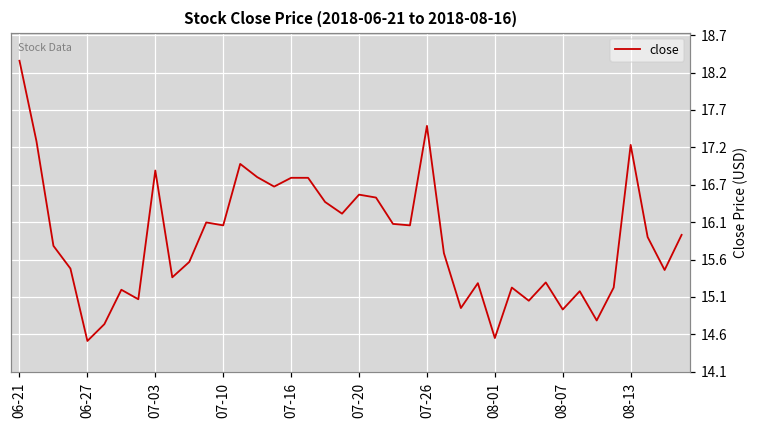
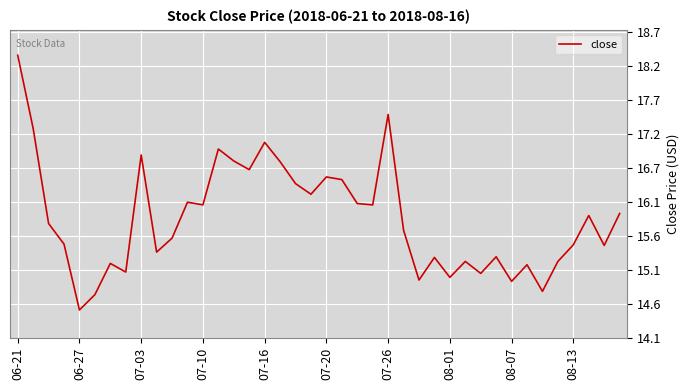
07-16: 16.8 -> 17.0
08-01: 14.6 -> 15.0
08-13: 17.2 -> 15.5
